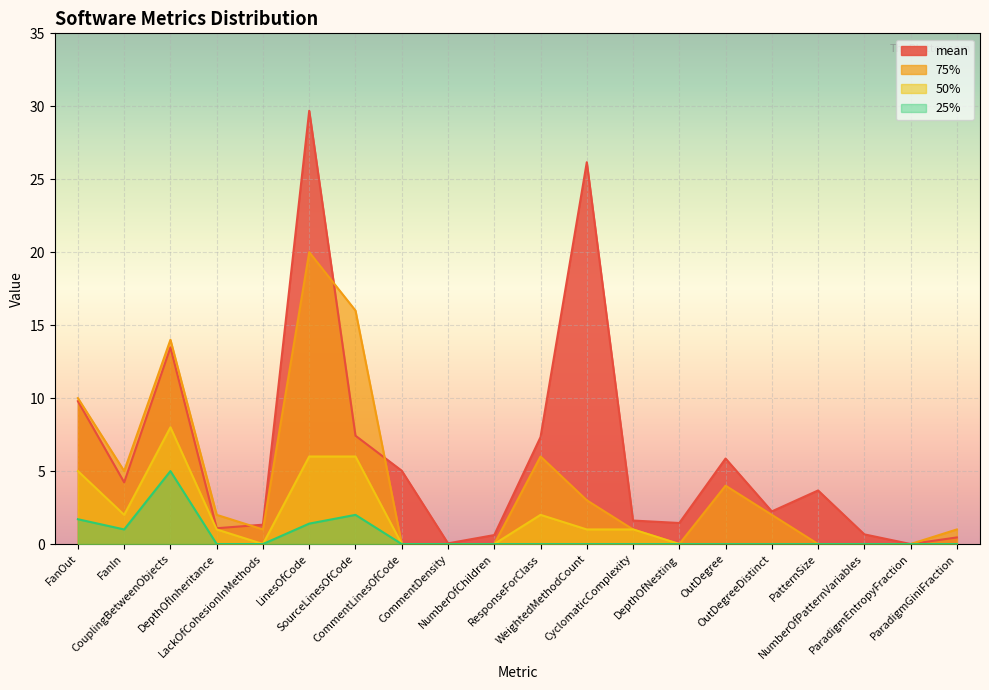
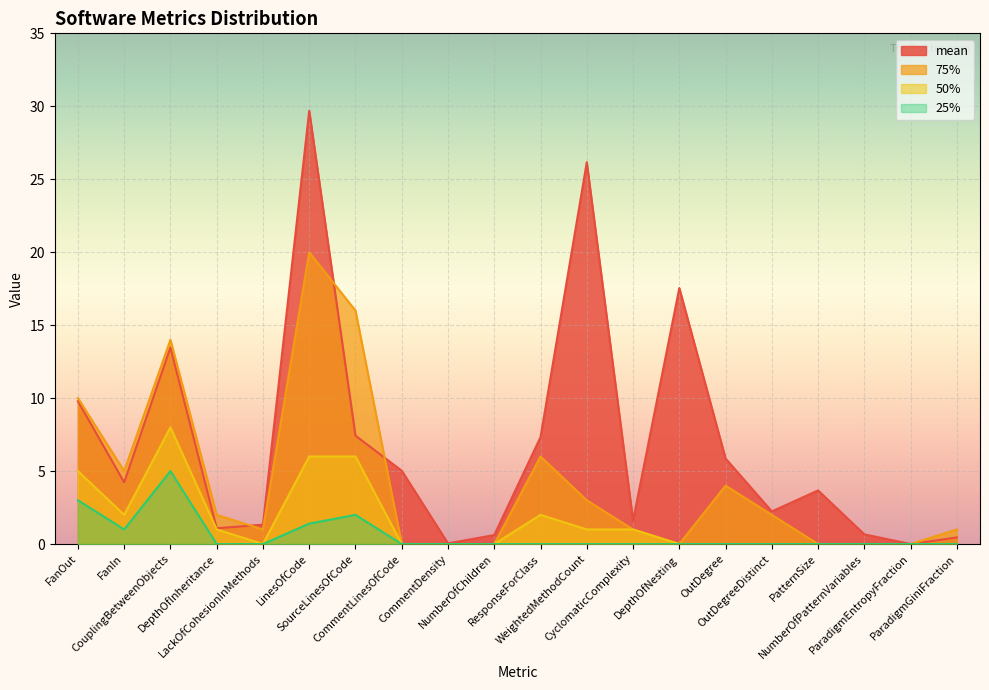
25%, FanOut: 1.7 -> 3.0
mean, DepthOfNesting: 1.4 -> 17.5
